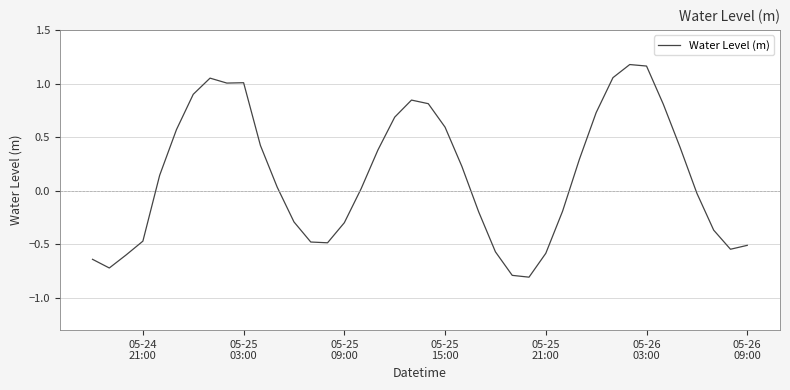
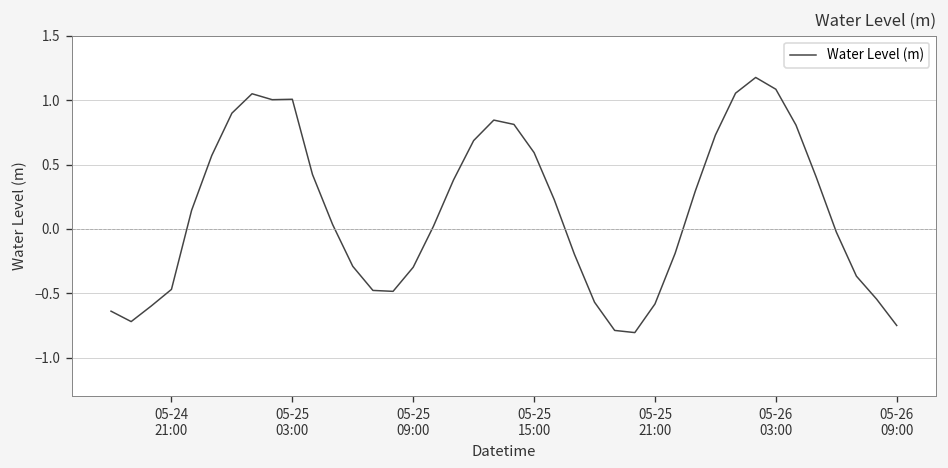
05-26 03:00: 1.16 -> 1.09
05-26 09:00: -0.51 -> -0.75
